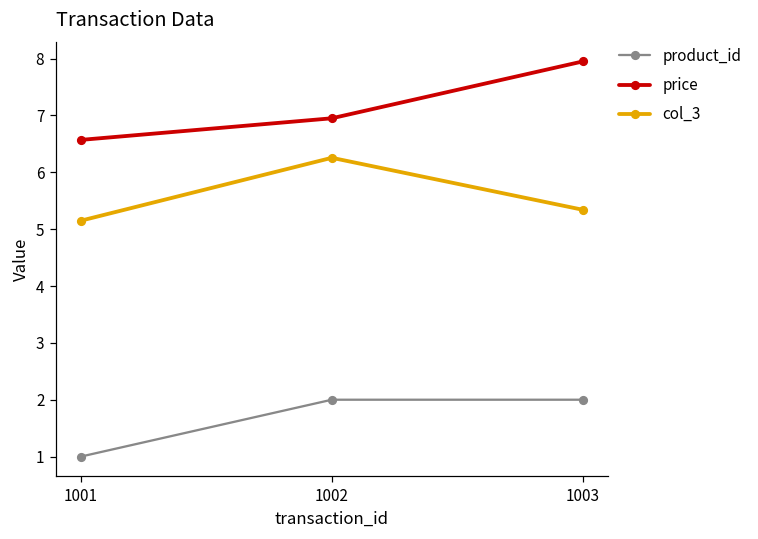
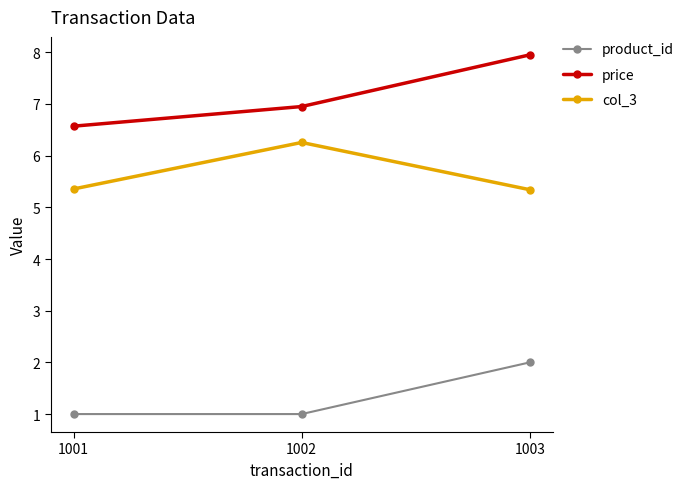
col_3, 1001: 5.1 -> 5.4
product_id, 1002: 2 -> 1
